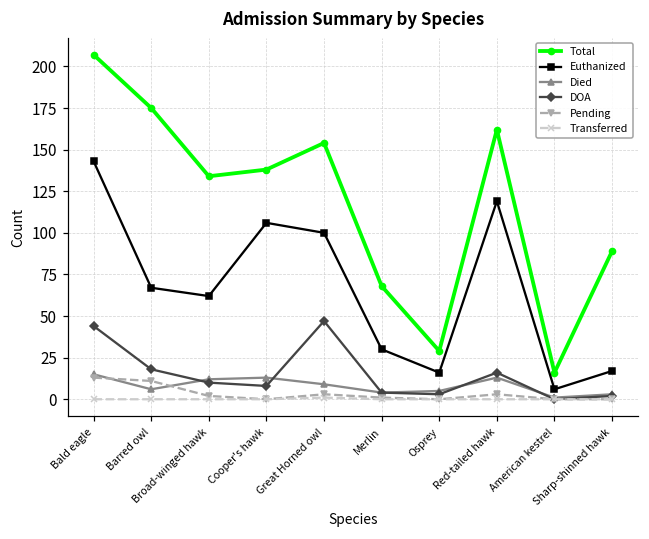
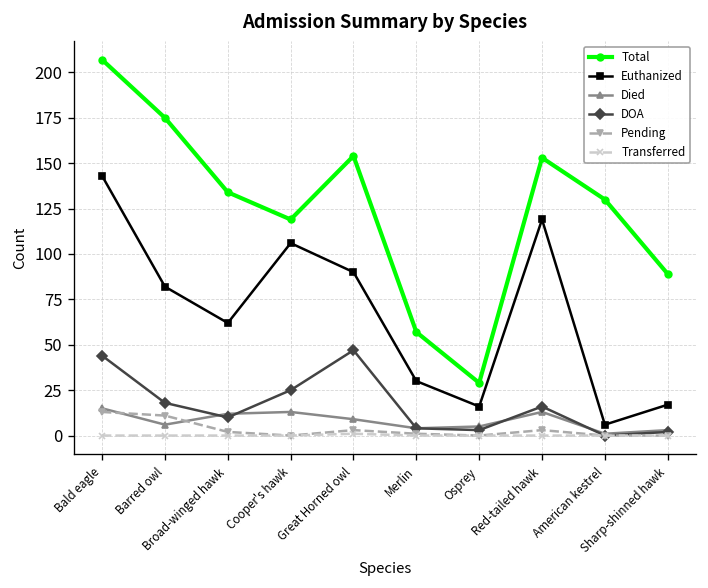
Euthanized, Barred owl: 67 -> 82
Total, Cooper's hawk: 138 -> 119
DOA, Cooper's hawk: 8 -> 25
Euthanized, Great Horned owl: 100 -> 90
Total, Merlin: 68 -> 57
Total, Red-tailed hawk: 162 -> 153
Total, American kestrel: 16 -> 130
